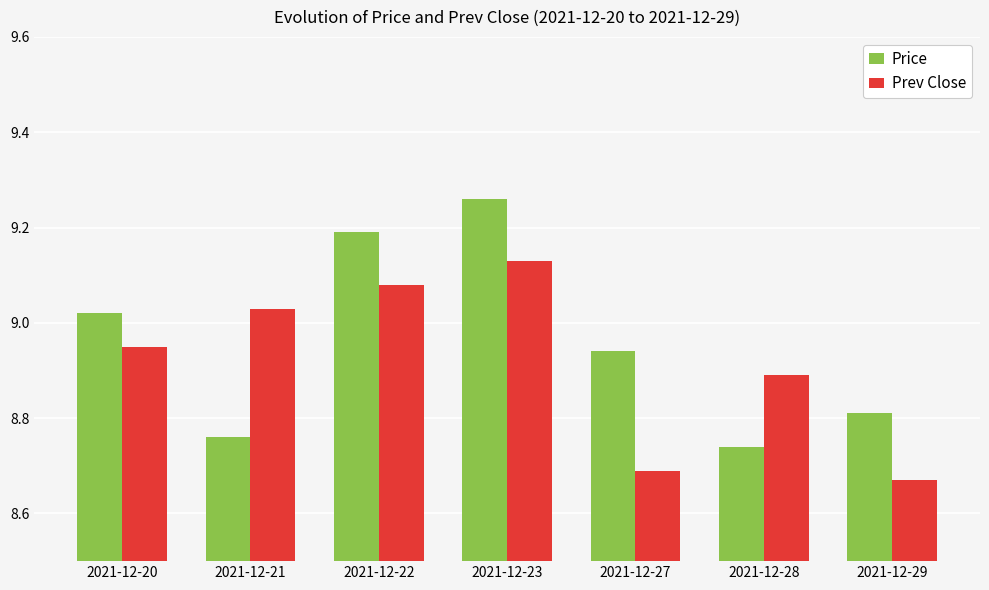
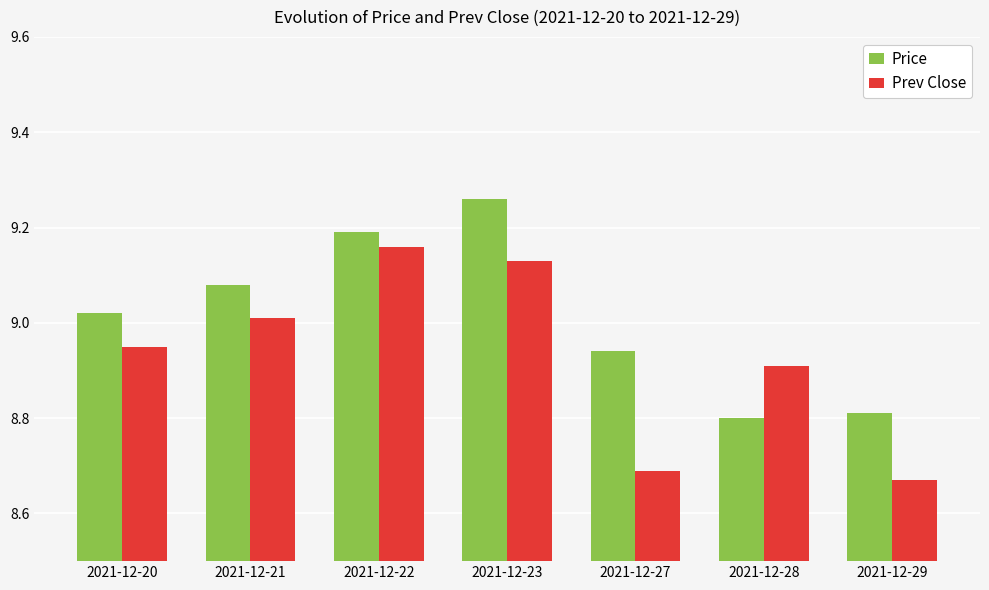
Price, 2021-12-21: 8.76 -> 9.08
Prev Close, 2021-12-21: 9.03 -> 9.01
Prev Close, 2021-12-22: 9.08 -> 9.16
Price, 2021-12-28: 8.74 -> 8.80
Prev Close, 2021-12-28: 8.89 -> 8.91
